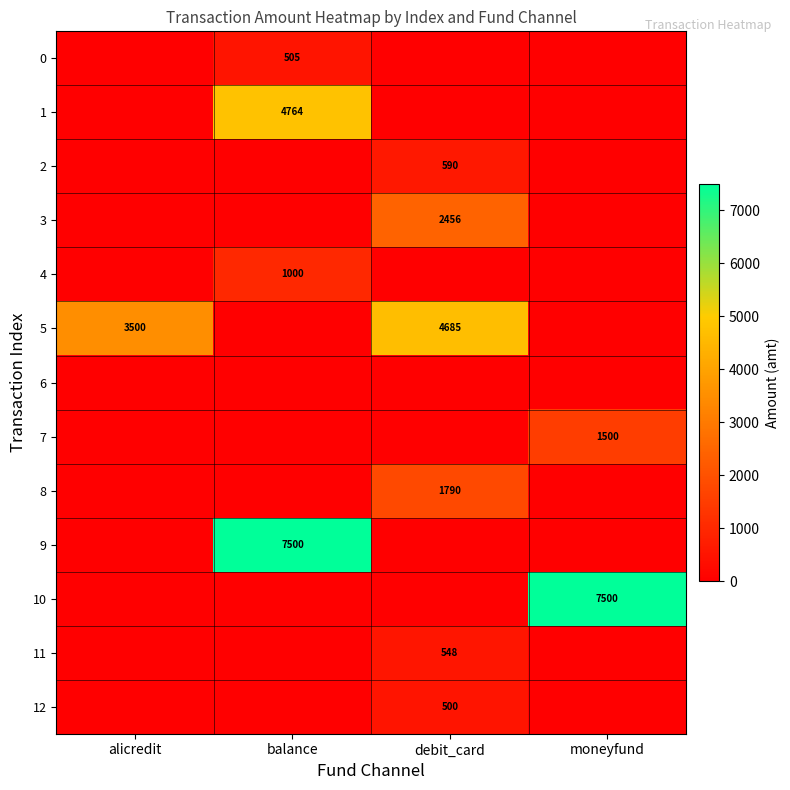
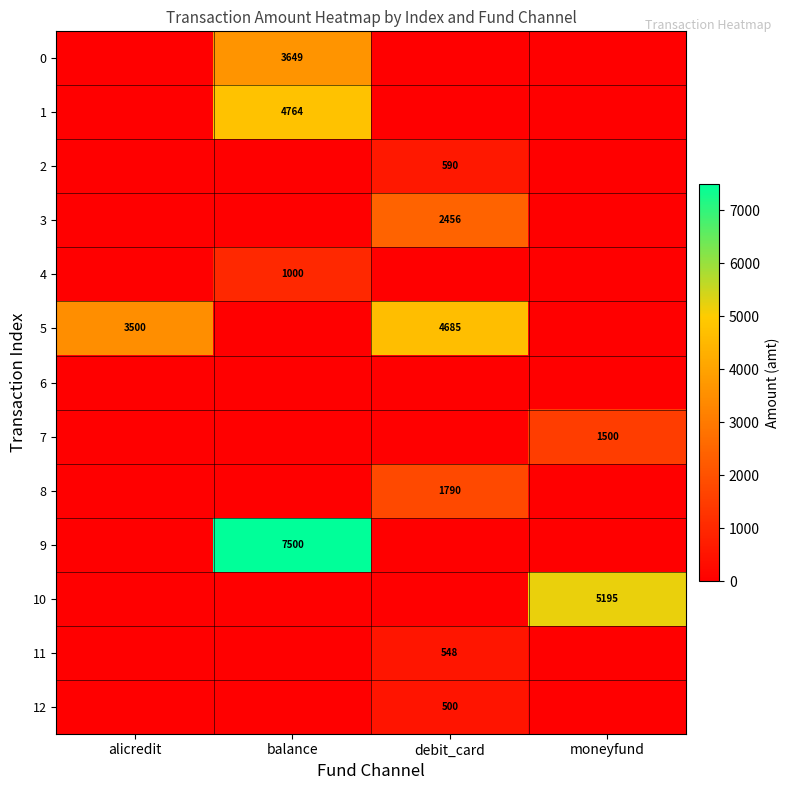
0, balance: 505 -> 3649
10, moneyfund: 7500 -> 5195
